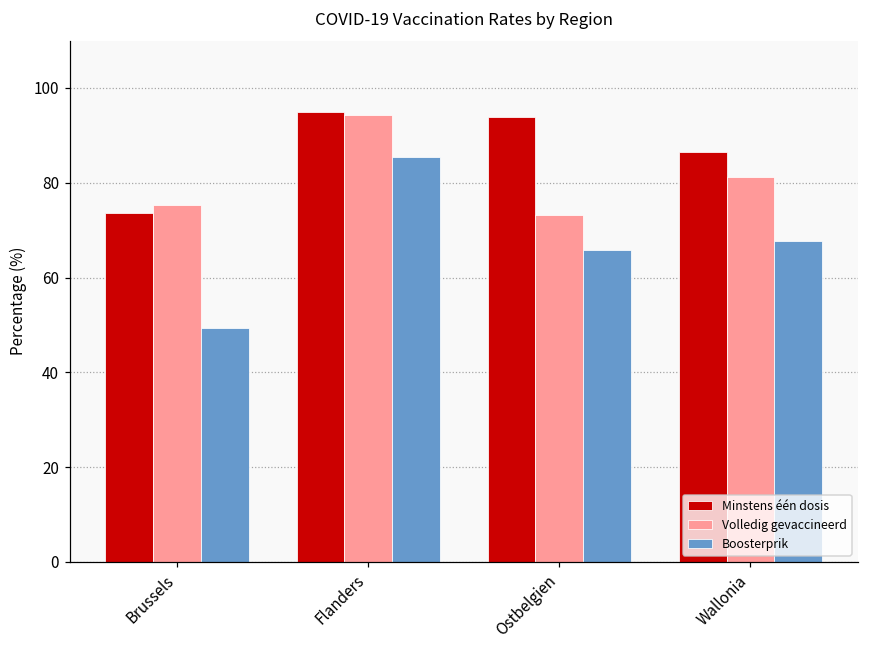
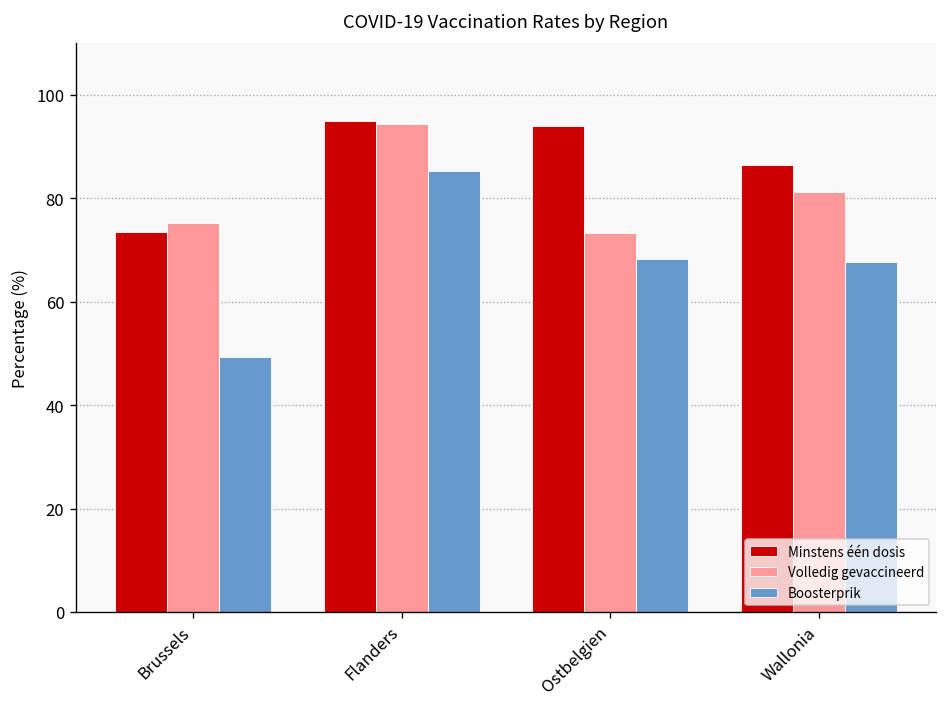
Boosterprik, Ostbelgien: 66 -> 68
